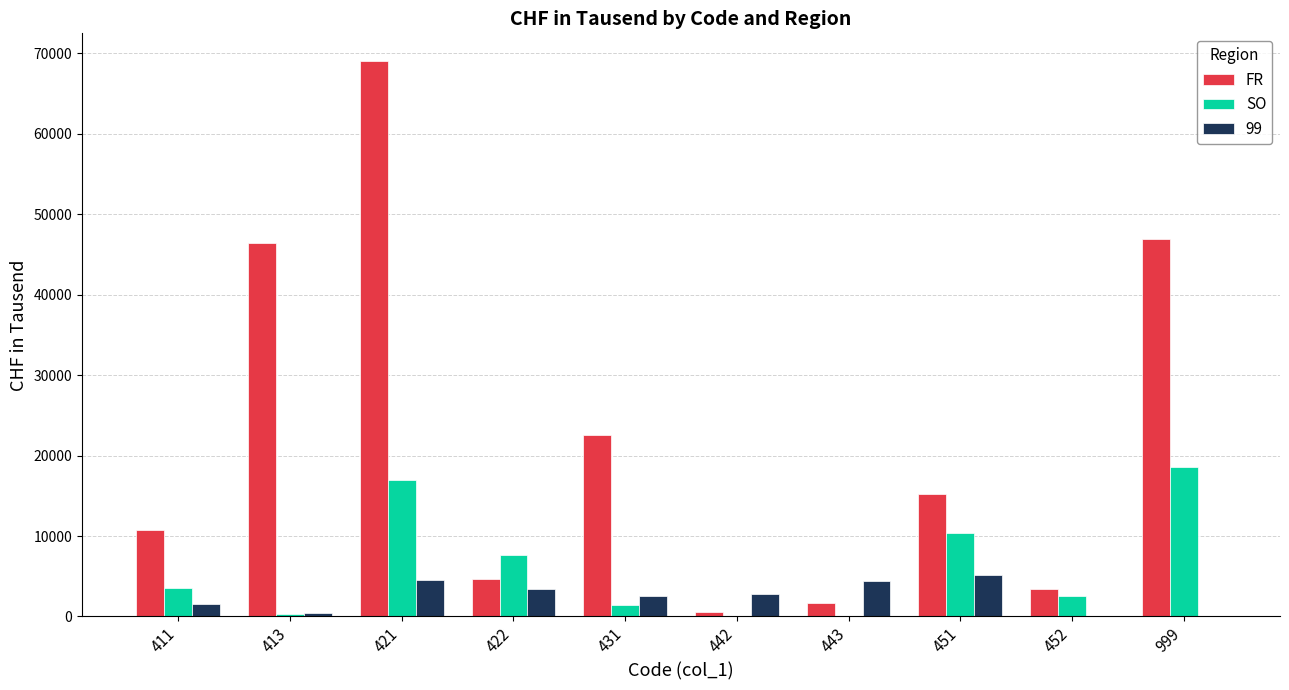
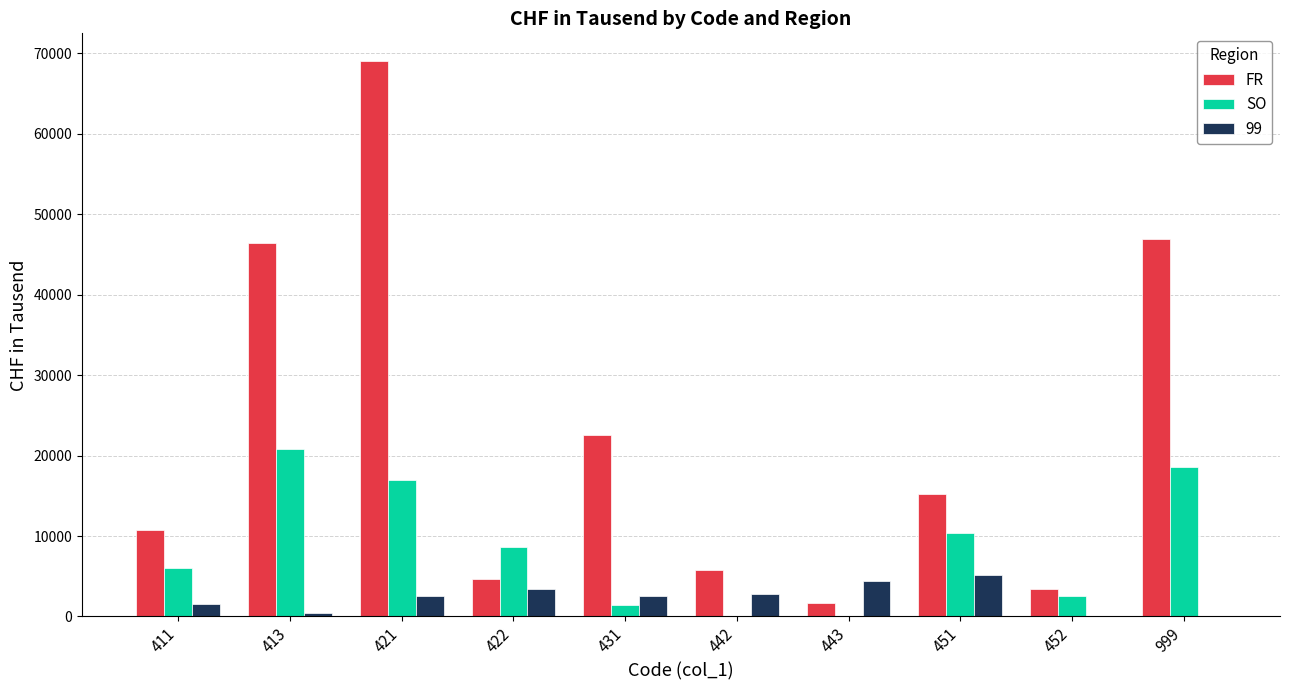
SO, 411: 4000 -> 6000
SO, 413: 0 -> 21000
99, 421: 5000 -> 3000
SO, 422: 8000 -> 9000
FR, 442: 1000 -> 6000
